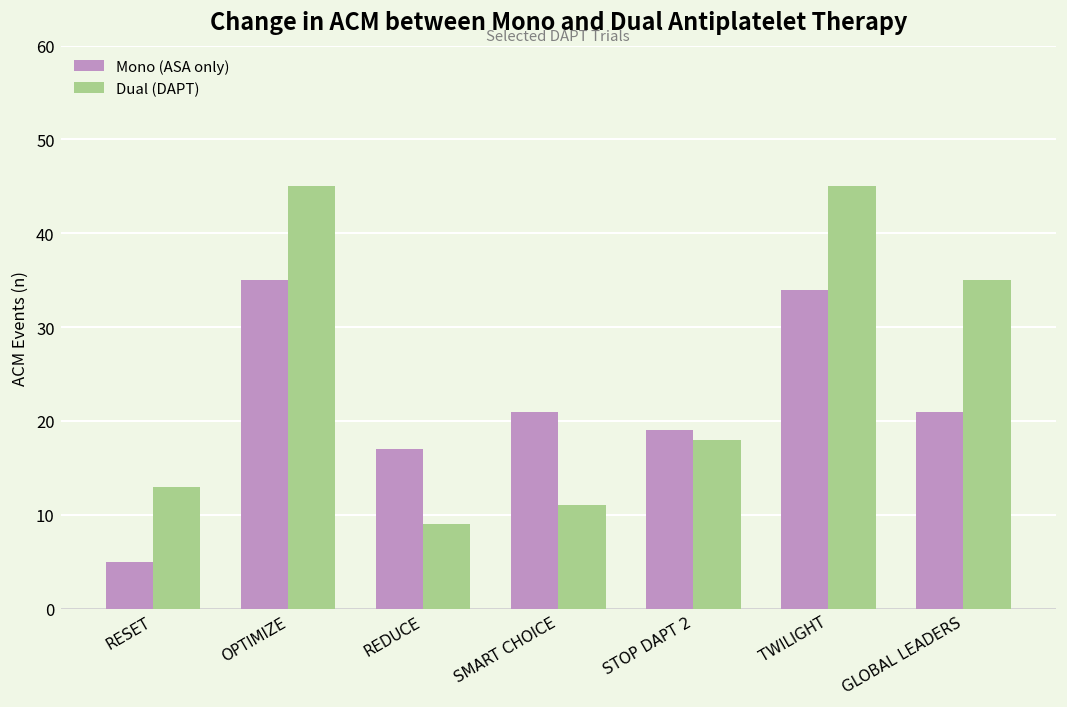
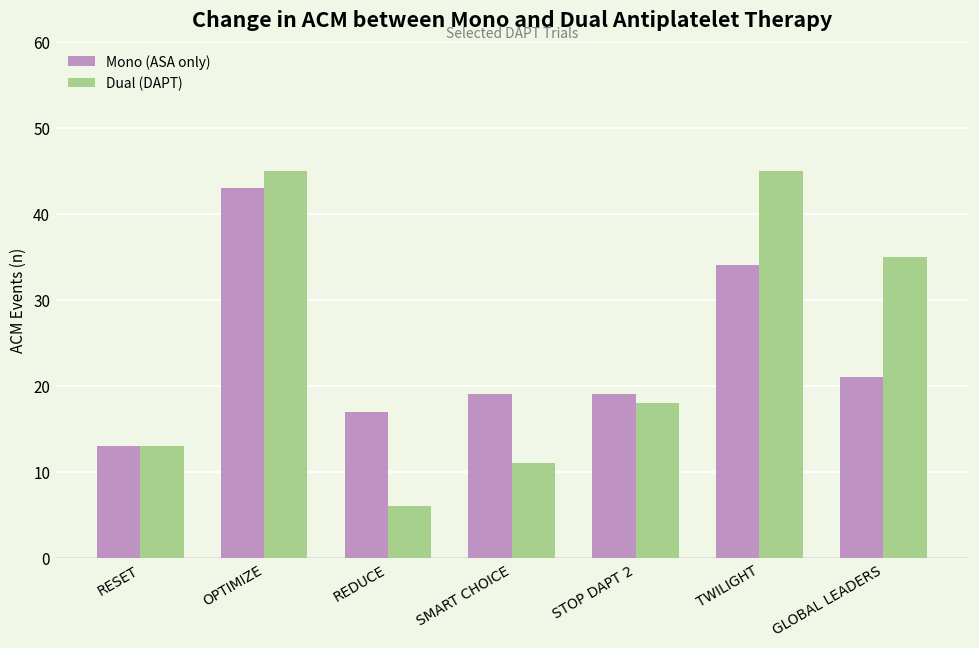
Mono (ASA only), RESET: 5 -> 13
Mono (ASA only), OPTIMIZE: 35 -> 43
Dual (DAPT), REDUCE: 9 -> 6
Mono (ASA only), SMART CHOICE: 21 -> 19
